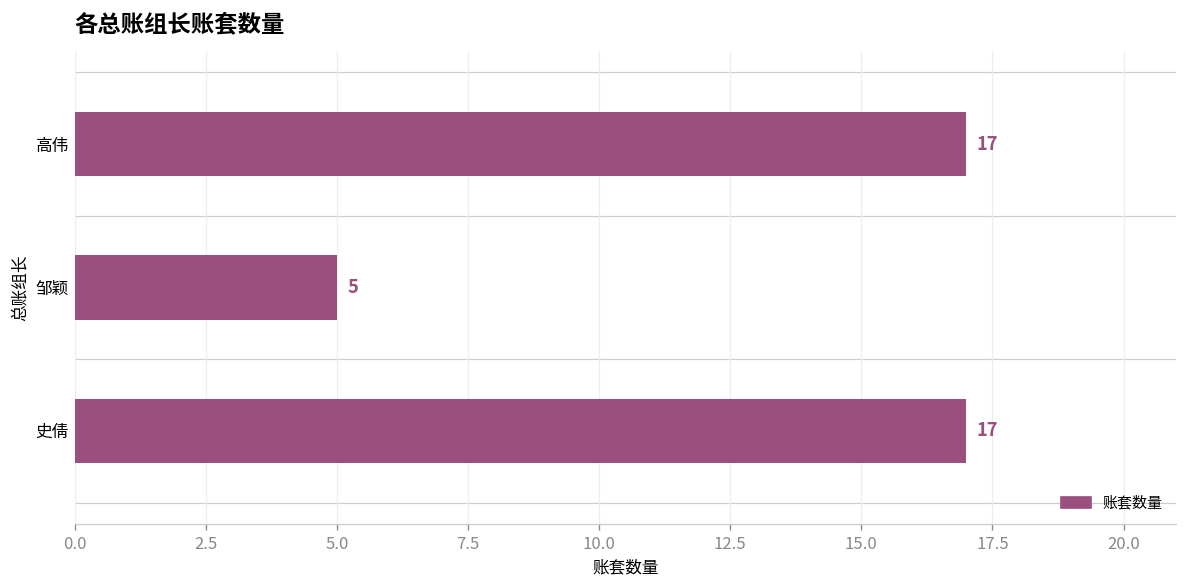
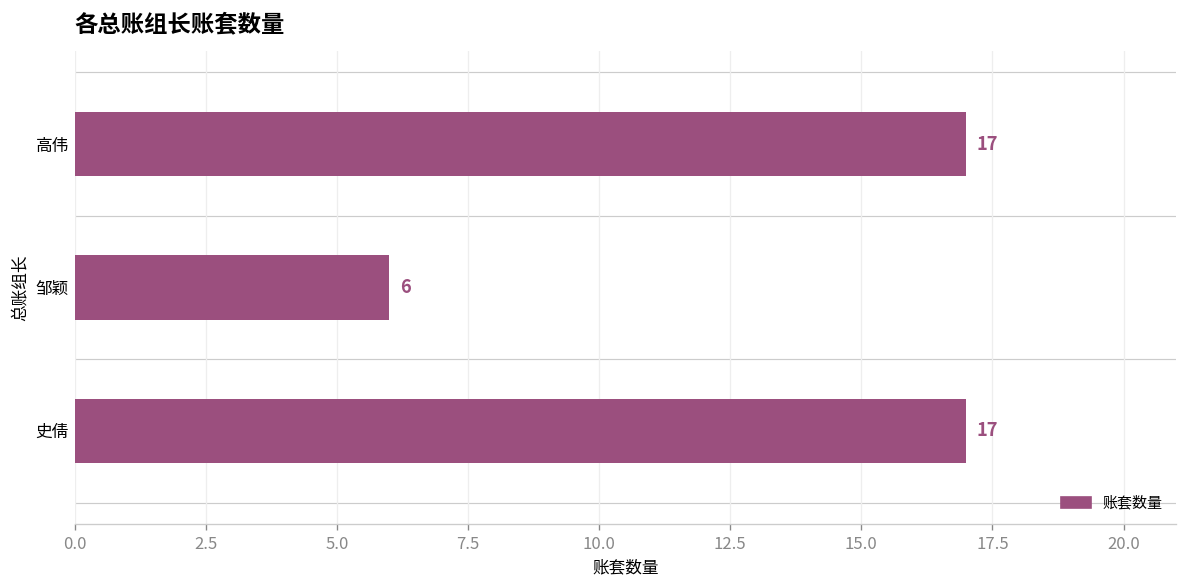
邹颖: 5 -> 6
